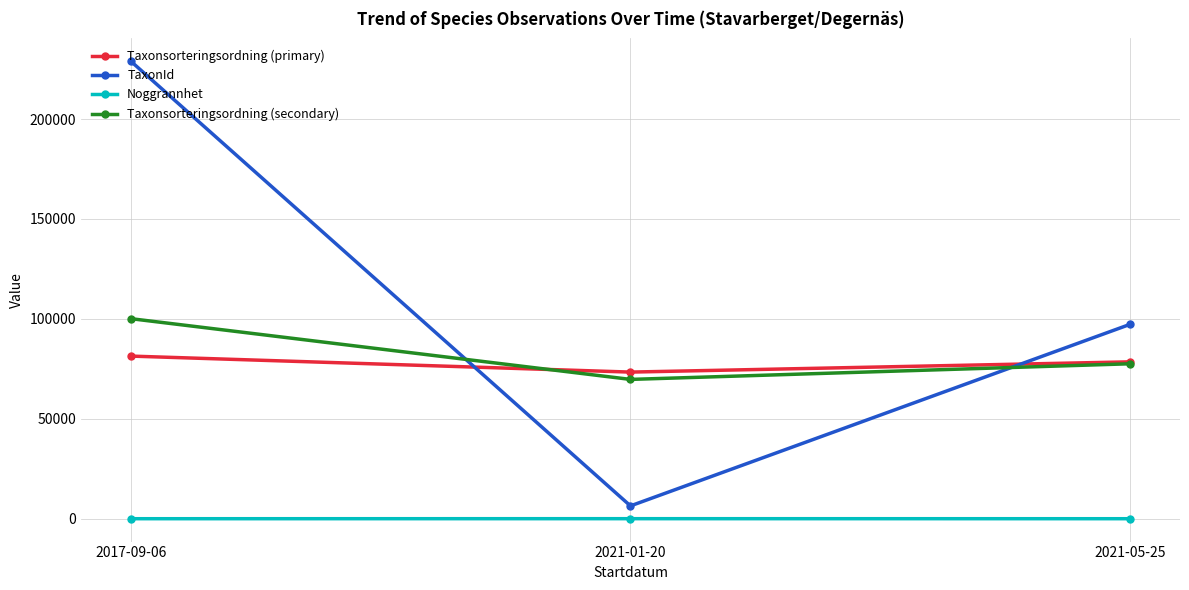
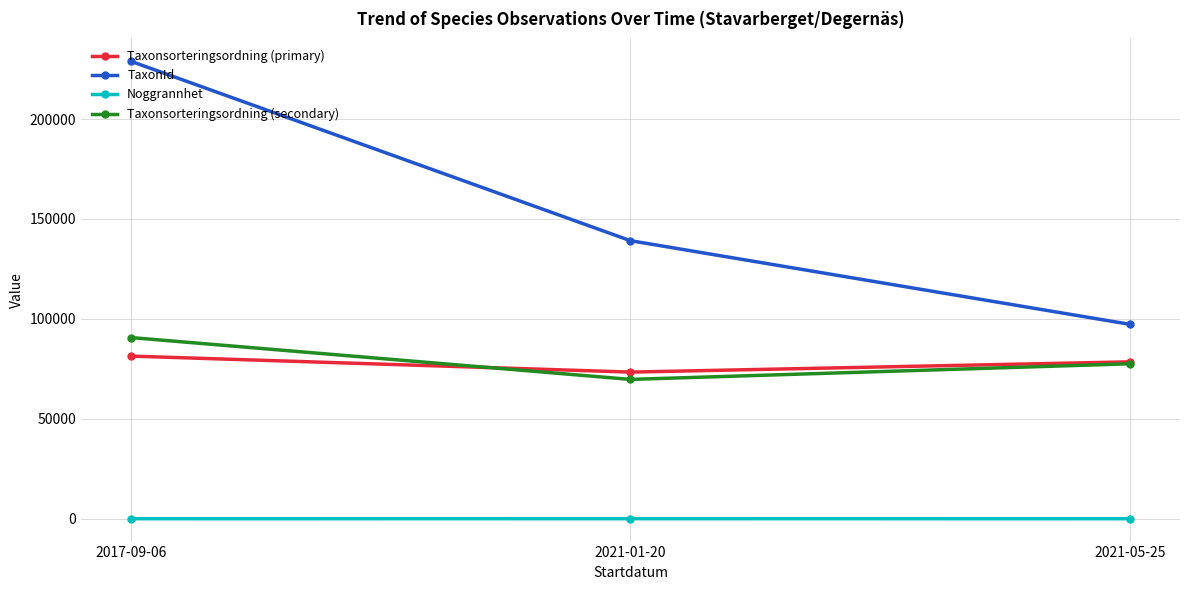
Taxonsorteringsordning (secondary), 2017-09-06: 100000 -> 91000
TaxonId, 2021-01-20: 6000 -> 139000
